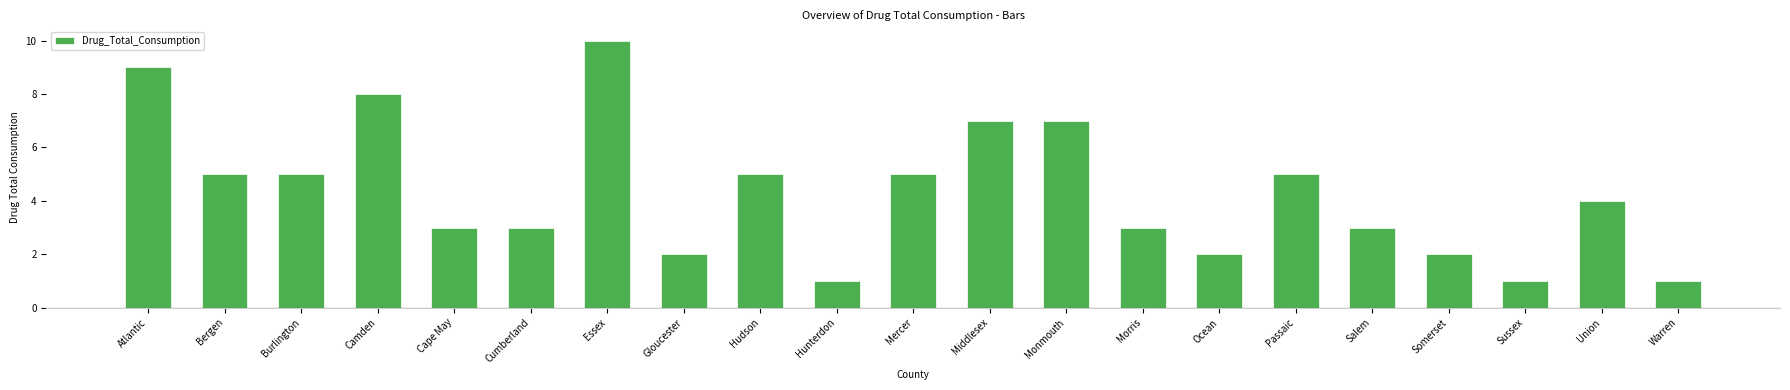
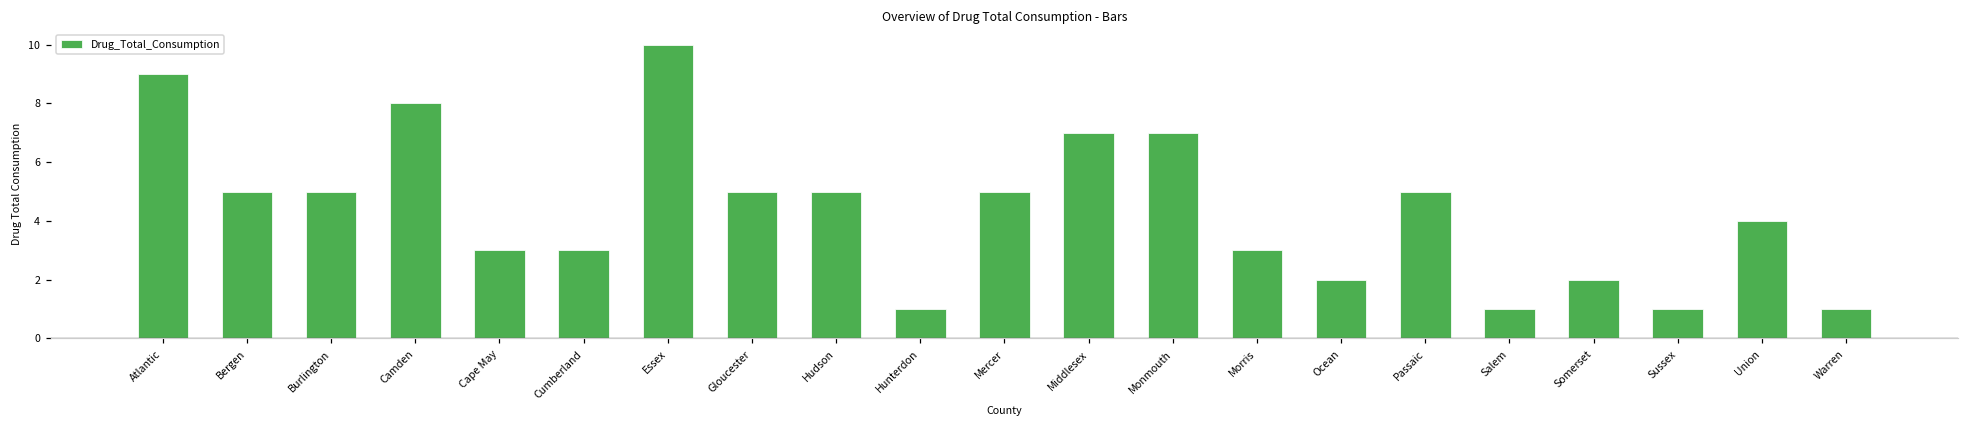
Gloucester: 2 -> 5
Salem: 3 -> 1
